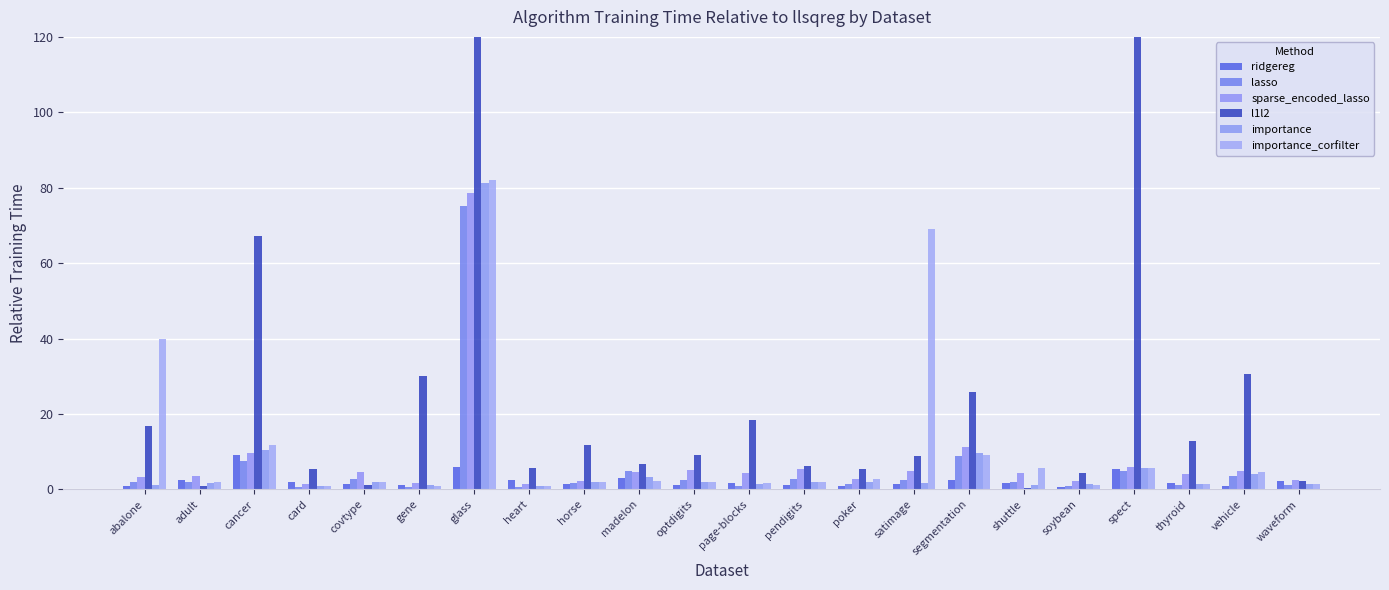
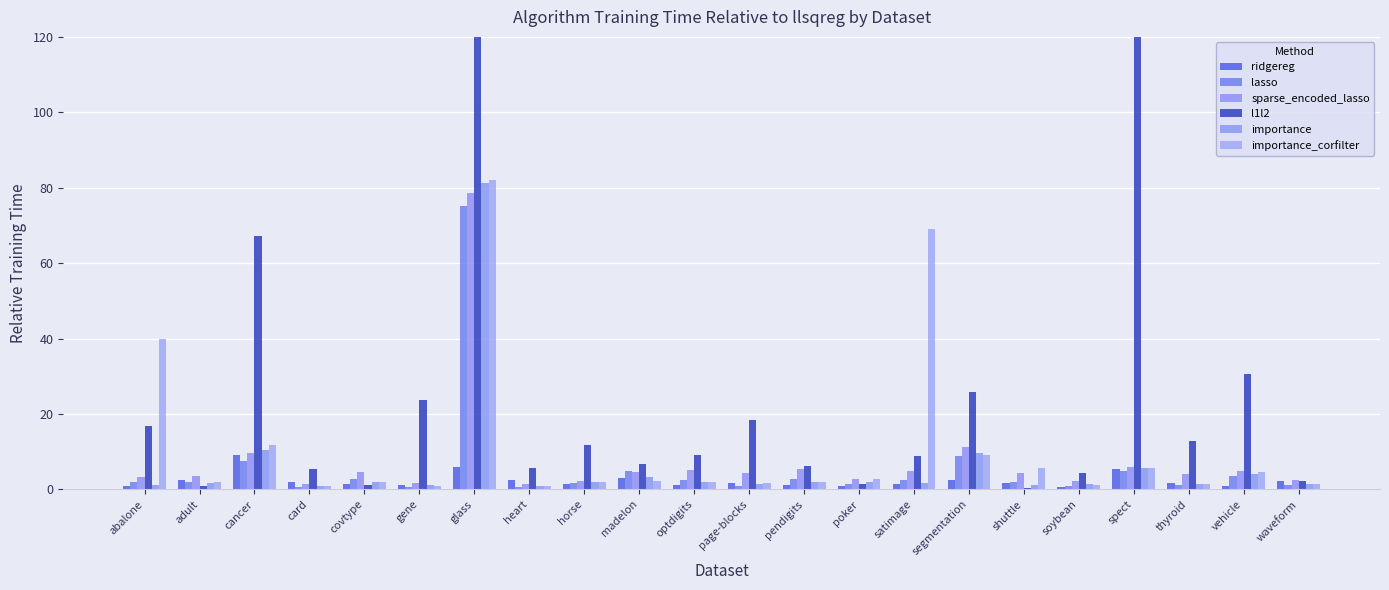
l1l2, gene: 30 -> 24
l1l2, poker: 6 -> 1
